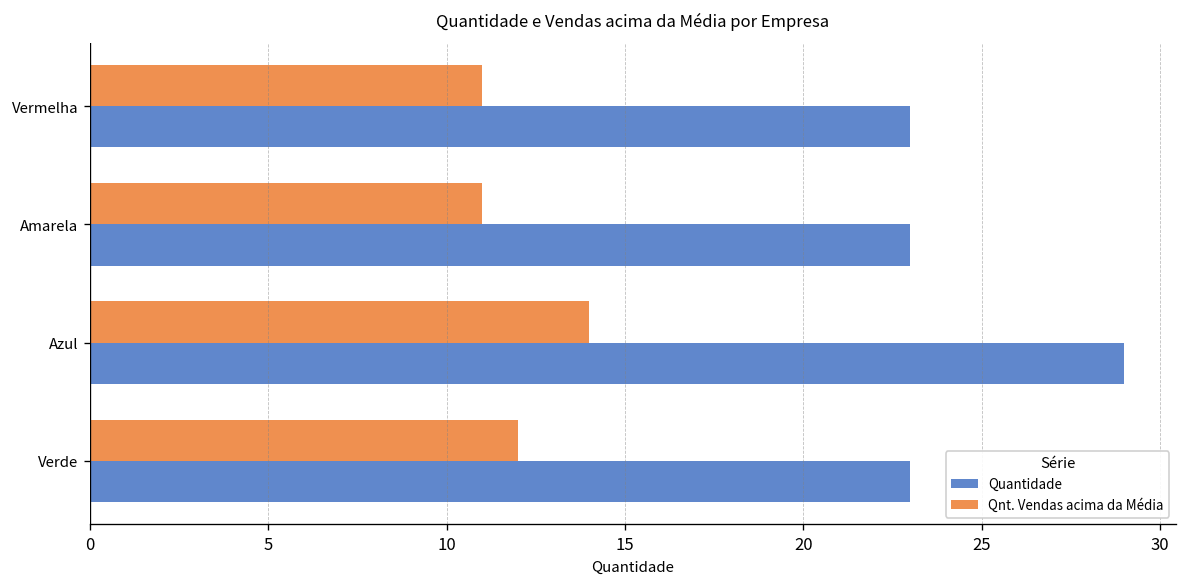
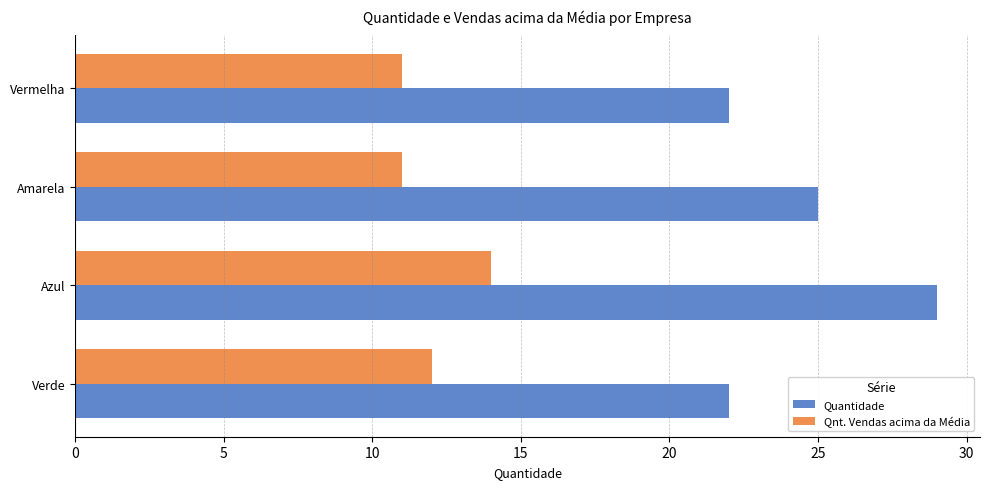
Quantidade, Vermelha: 23 -> 22
Quantidade, Amarela: 23 -> 25
Quantidade, Verde: 23 -> 22
